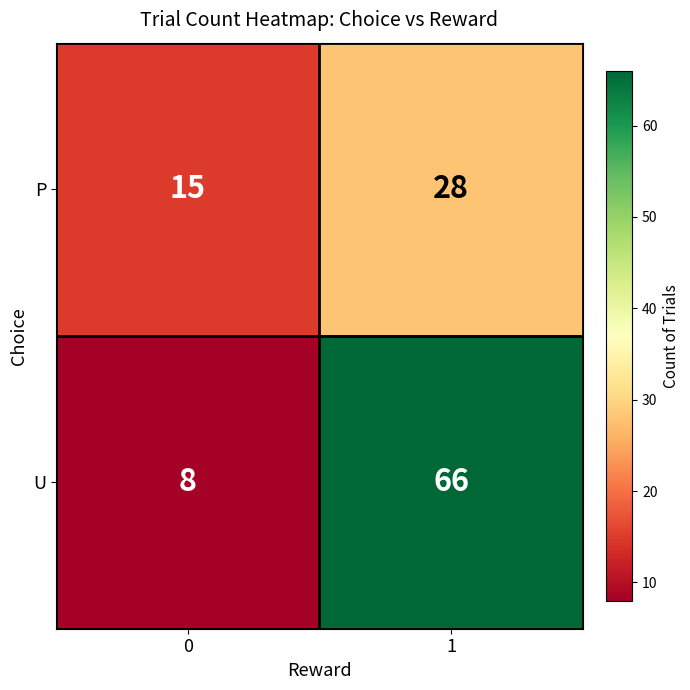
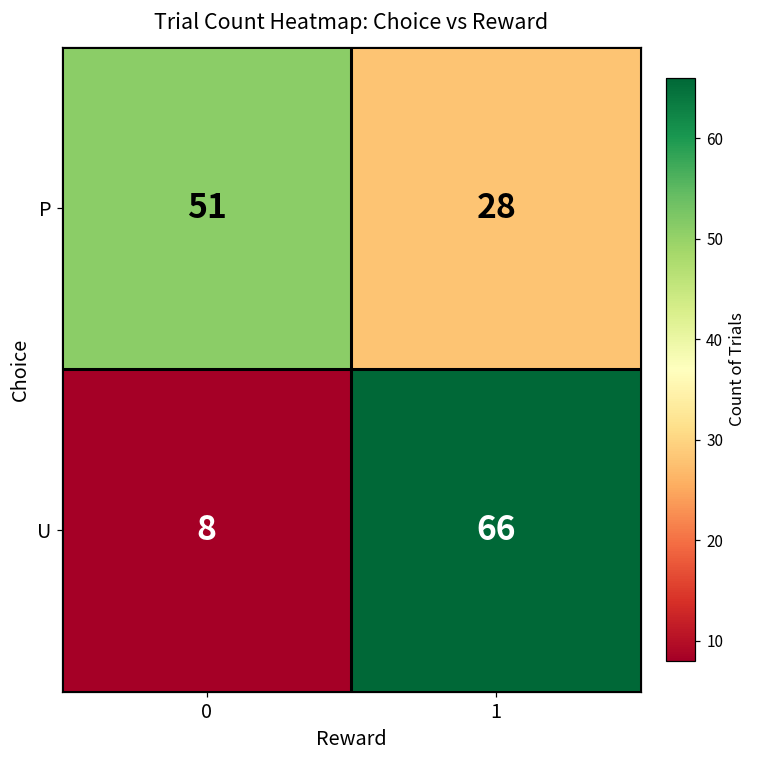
P, 0: 15 -> 51
